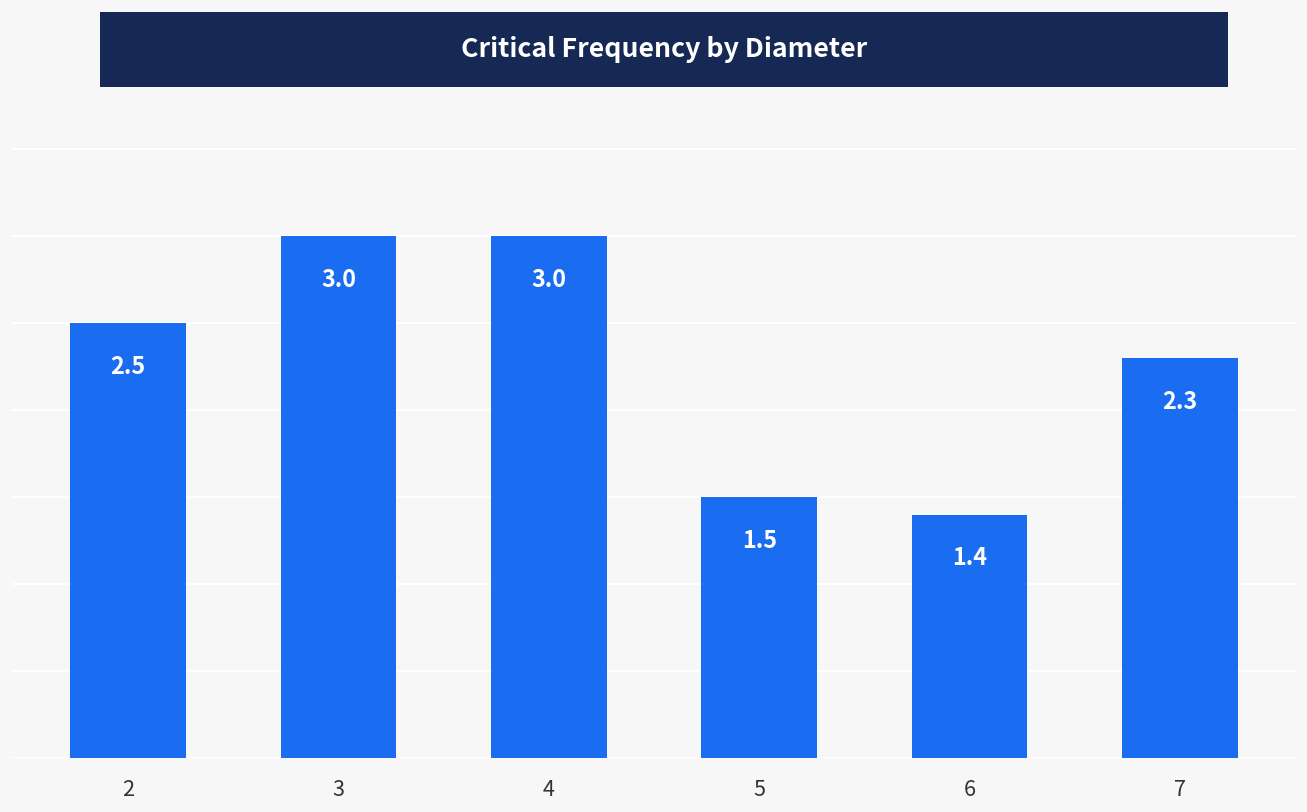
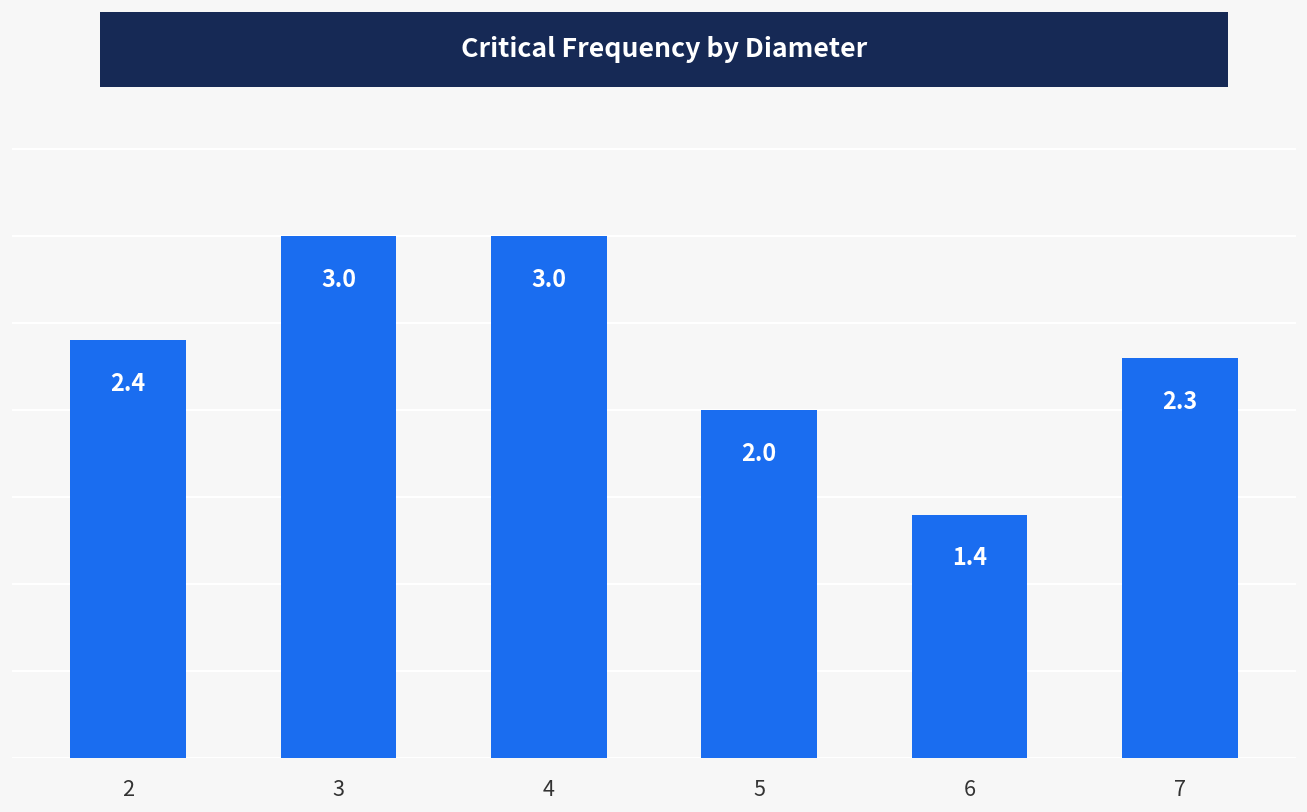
2: 2.5 -> 2.4
5: 1.5 -> 2.0
